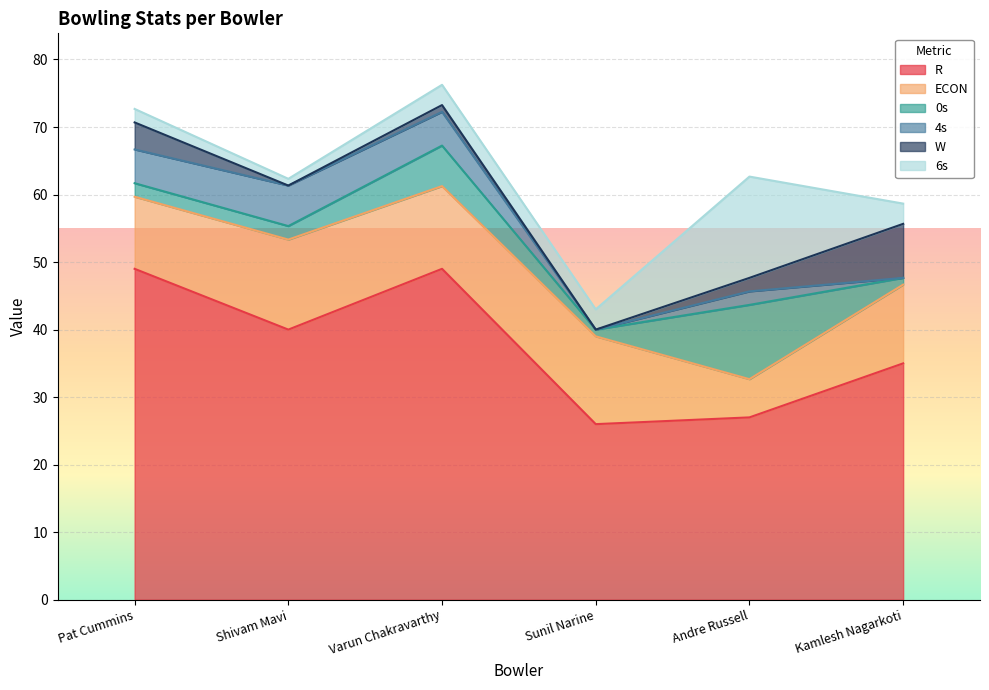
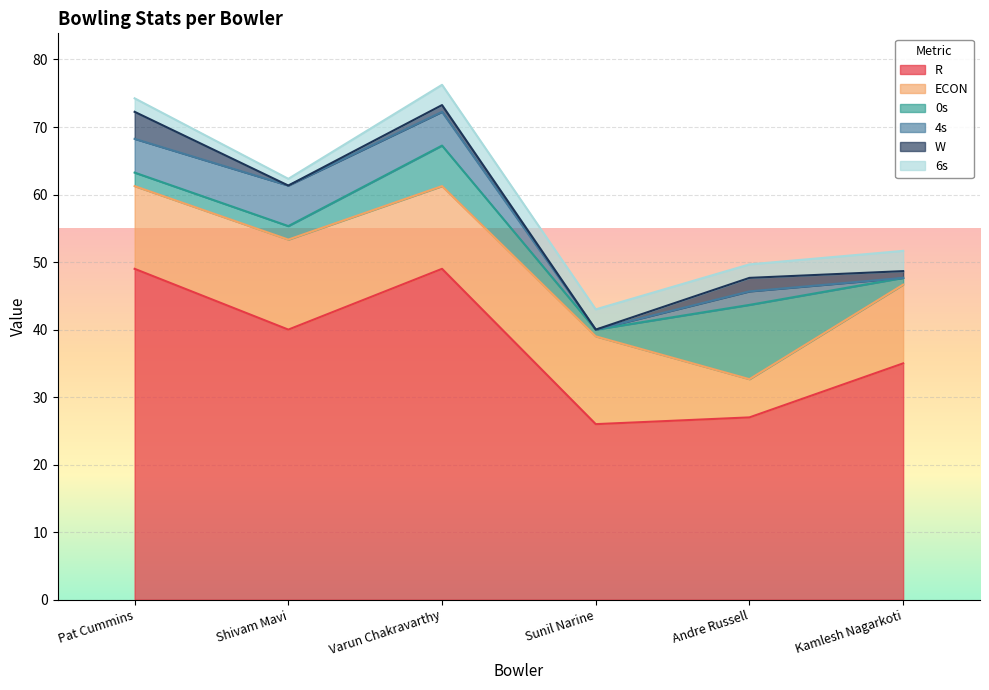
ECON, Pat Cummins: 11 -> 12
6s, Andre Russell: 15 -> 2
W, Kamlesh Nagarkoti: 8 -> 1
